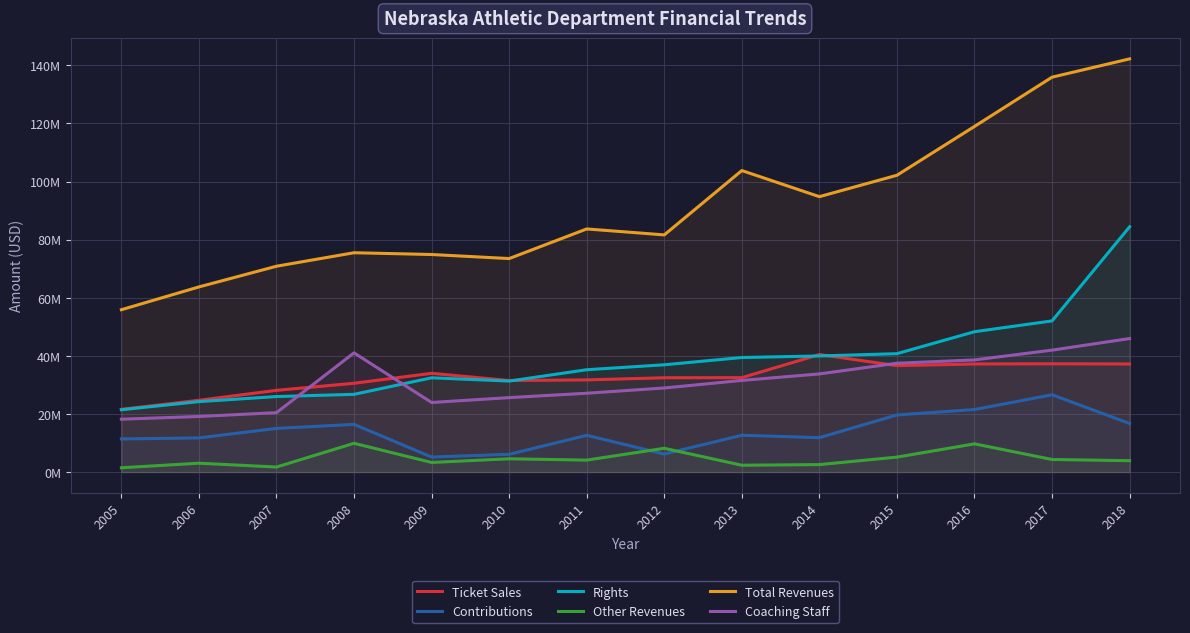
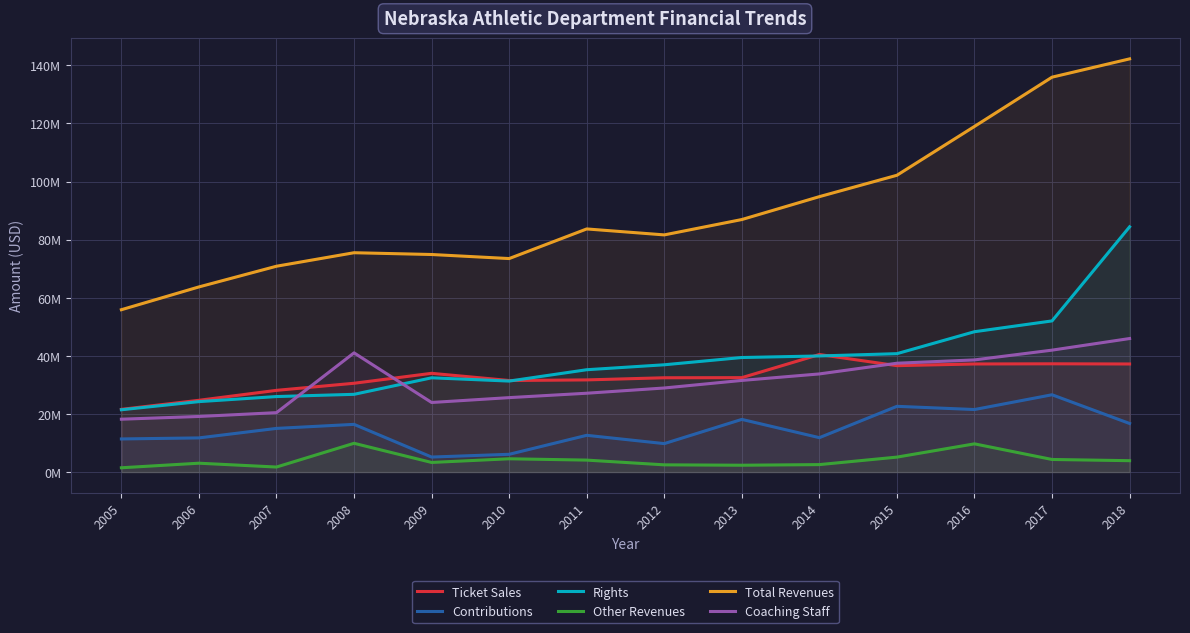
Contributions, 2012: 6000000 -> 10000000
Other Revenues, 2012: 8000000 -> 2000000
Contributions, 2013: 13000000 -> 18000000
Total Revenues, 2013: 104000000 -> 87000000
Contributions, 2015: 20000000 -> 23000000
